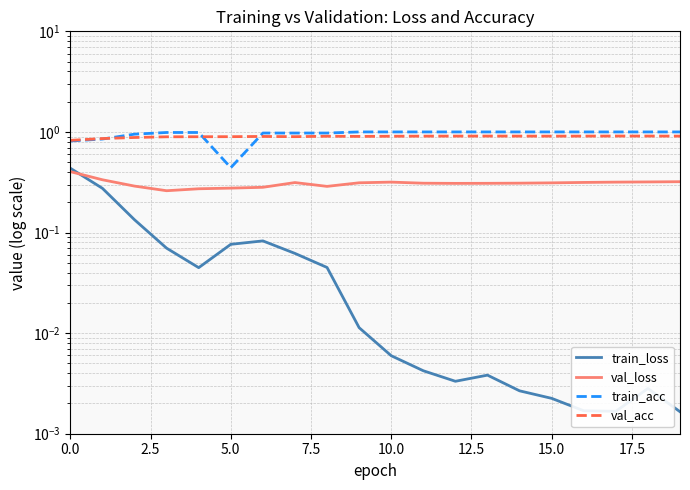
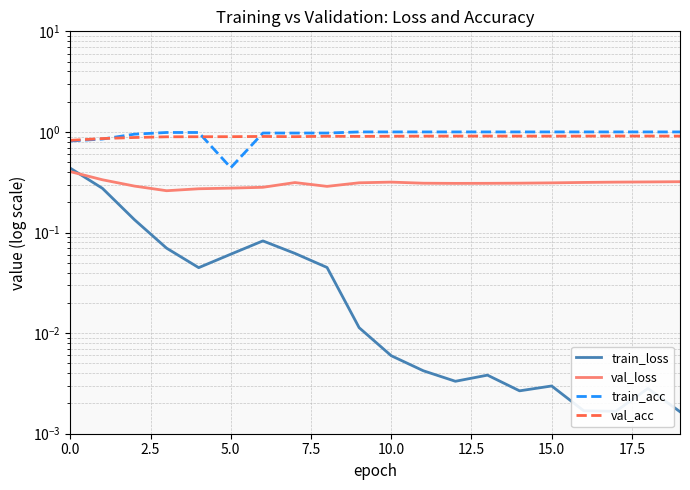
train_loss, 5.0: 0.08 -> 0.06
train_loss, 15.0: 0.0022 -> 0.0030
